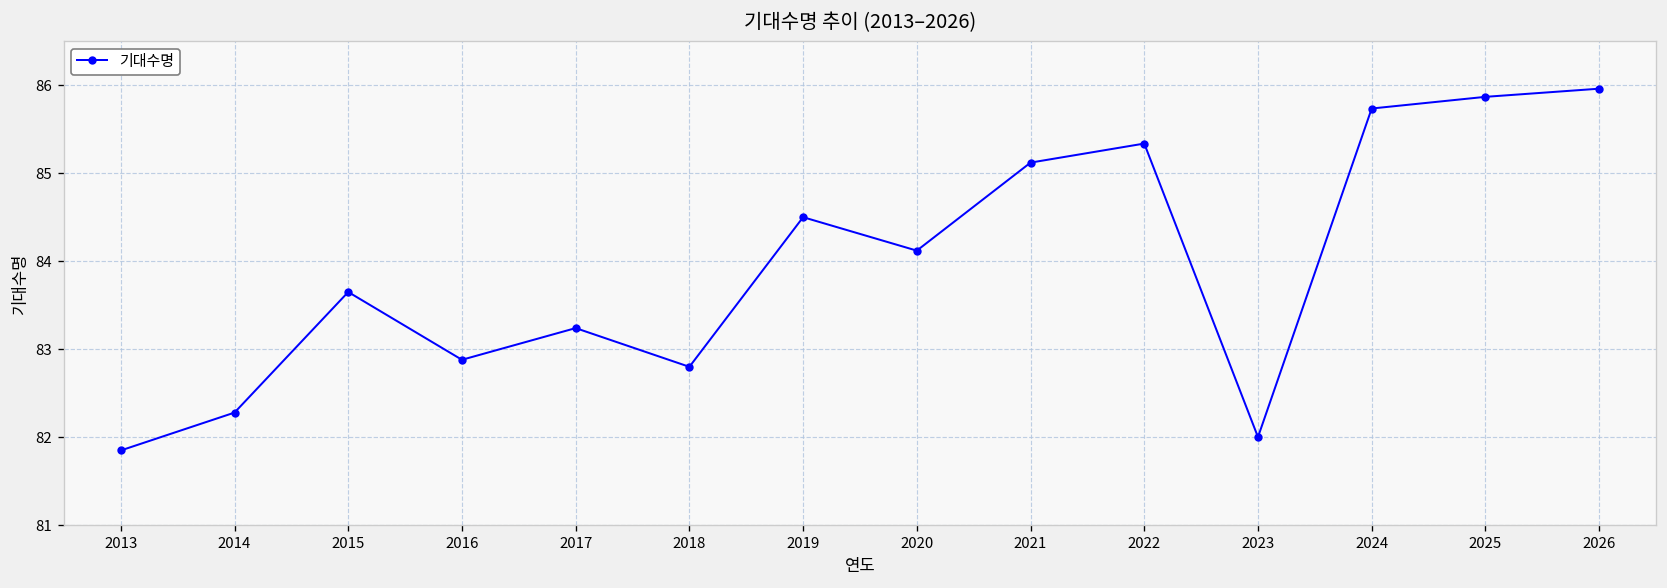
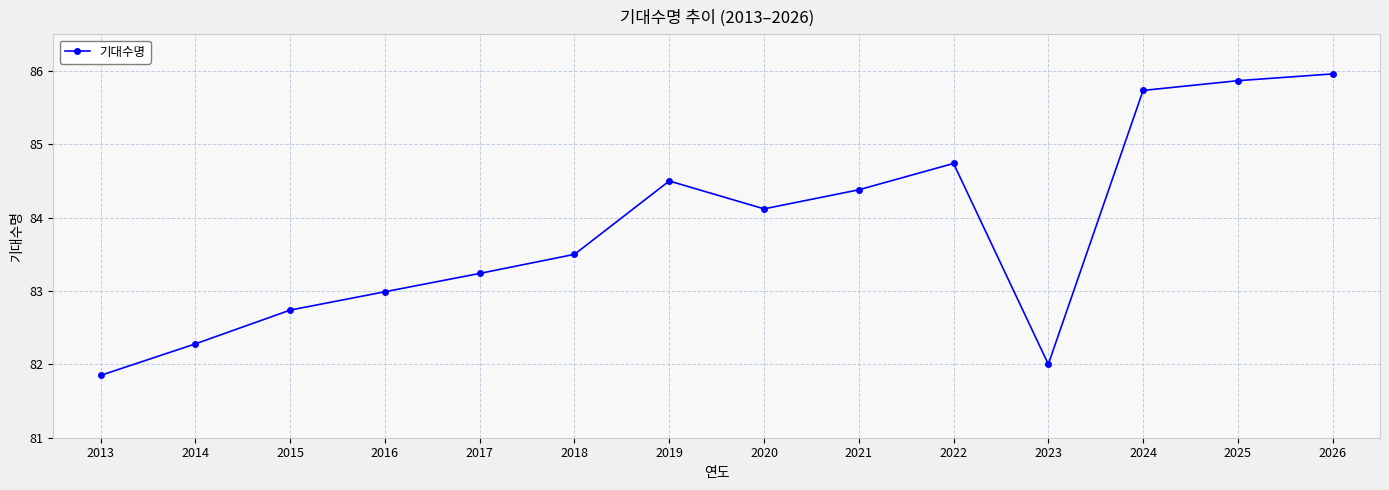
2015: 83.7 -> 82.7
2016: 82.9 -> 83.0
2018: 82.8 -> 83.5
2021: 85.1 -> 84.4
2022: 85.3 -> 84.7
